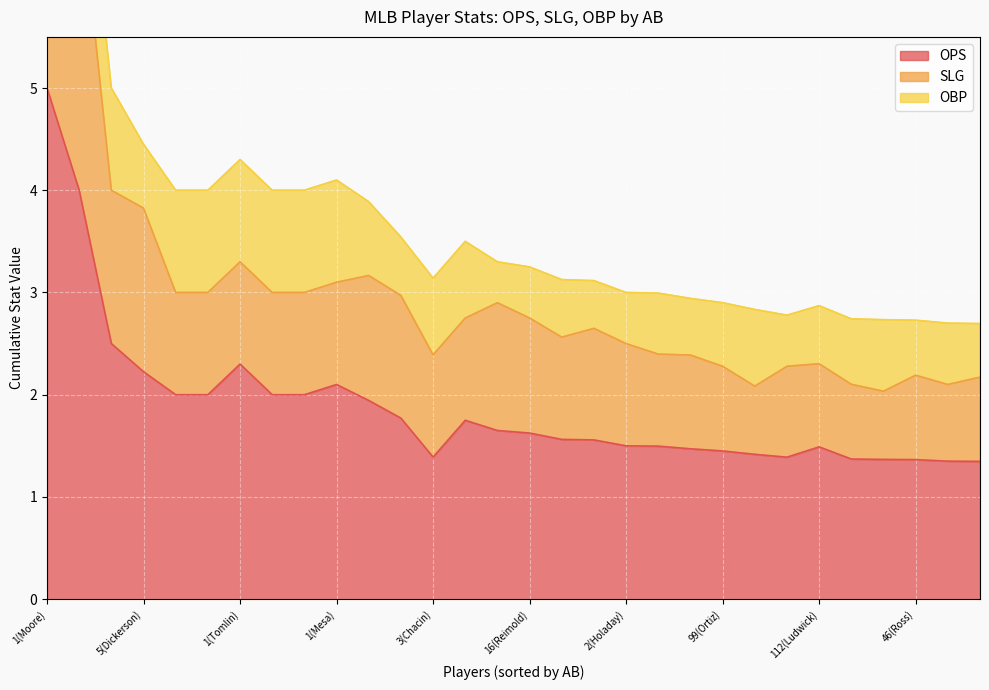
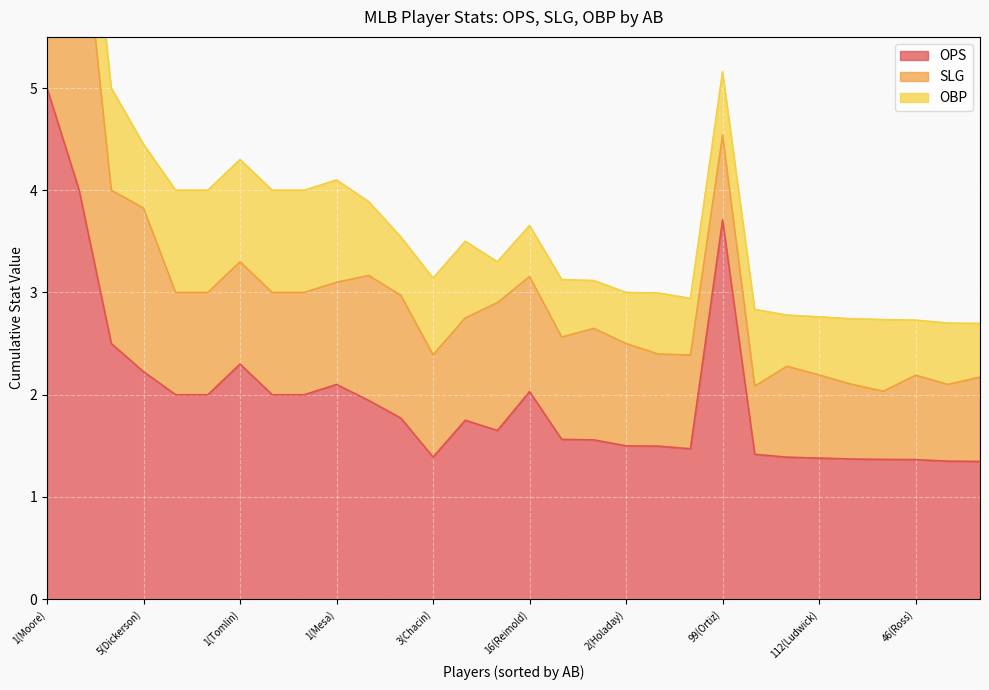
OPS, 16(Reimold): 1.63 -> 2.03
OPS, 99(Ortiz): 1.45 -> 3.71
OPS, 112(Ludwick): 1.49 -> 1.38
